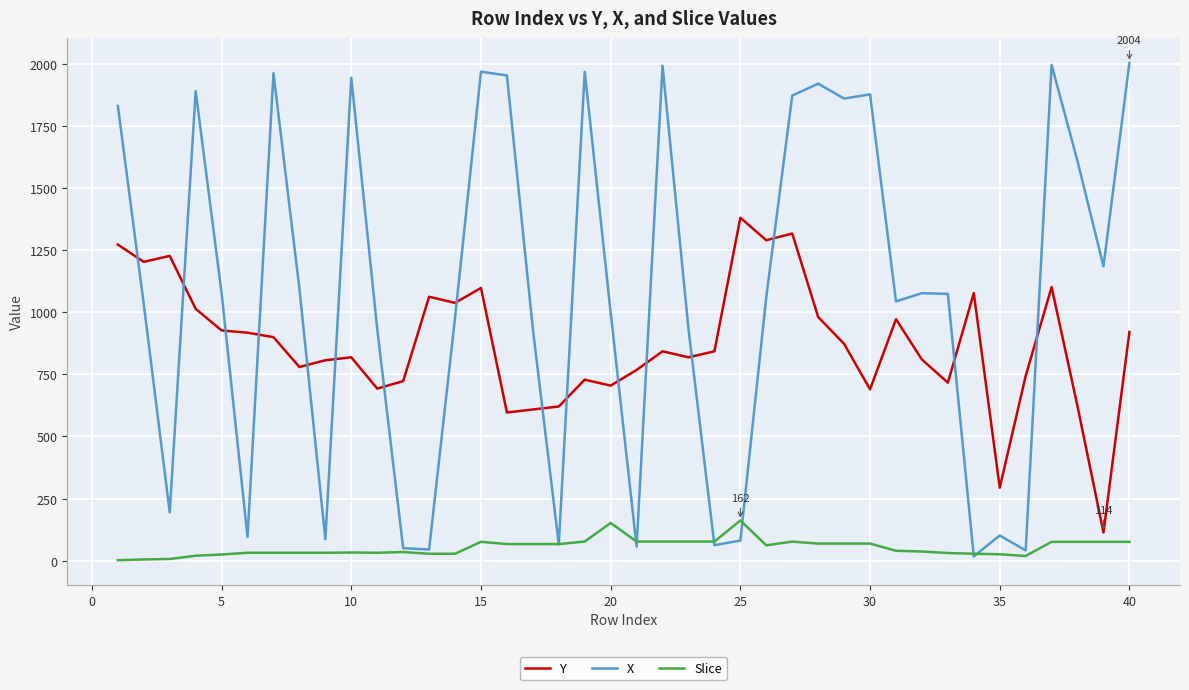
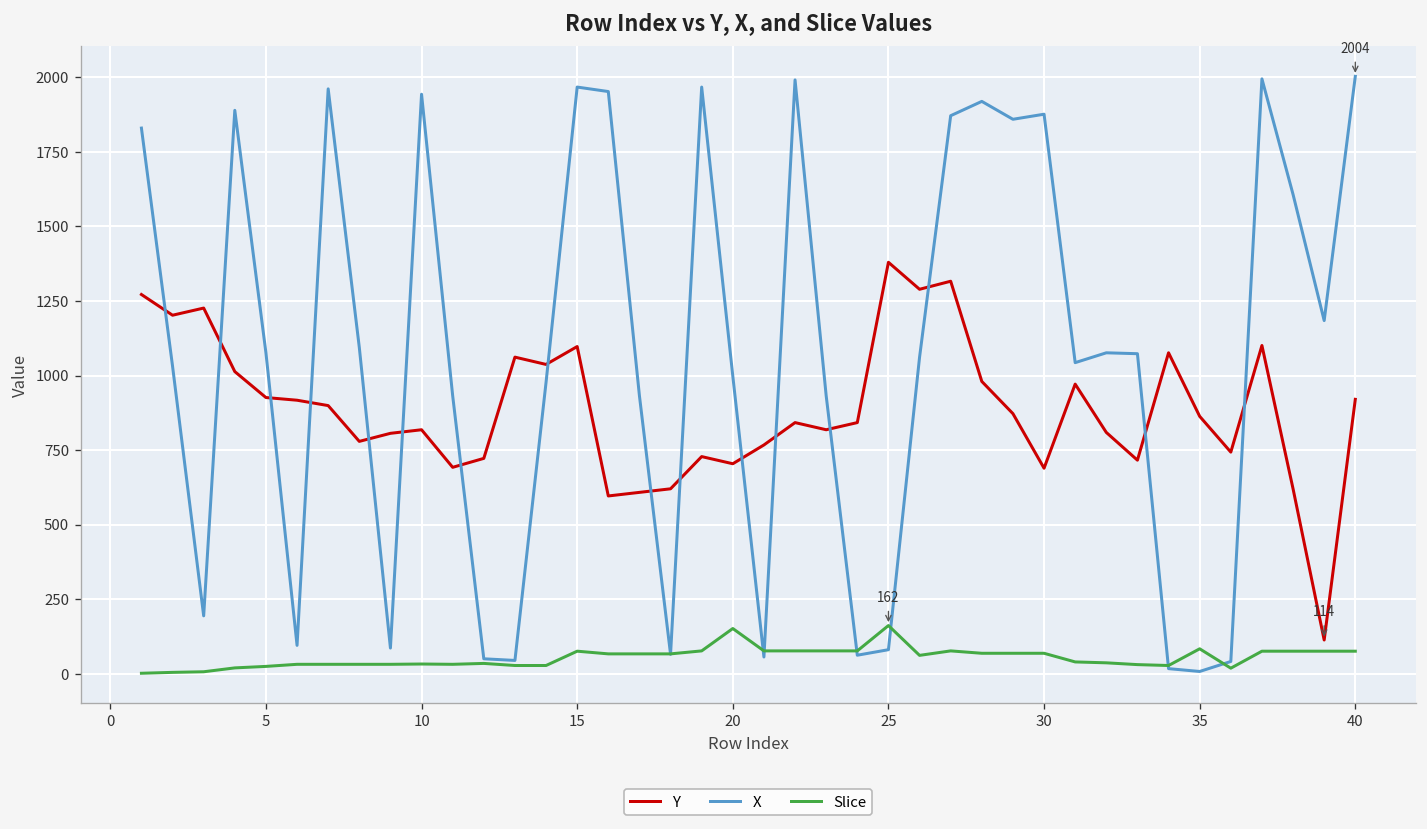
Y, 35: 290 -> 860
X, 35: 100 -> 10
Slice, 35: 30 -> 80
